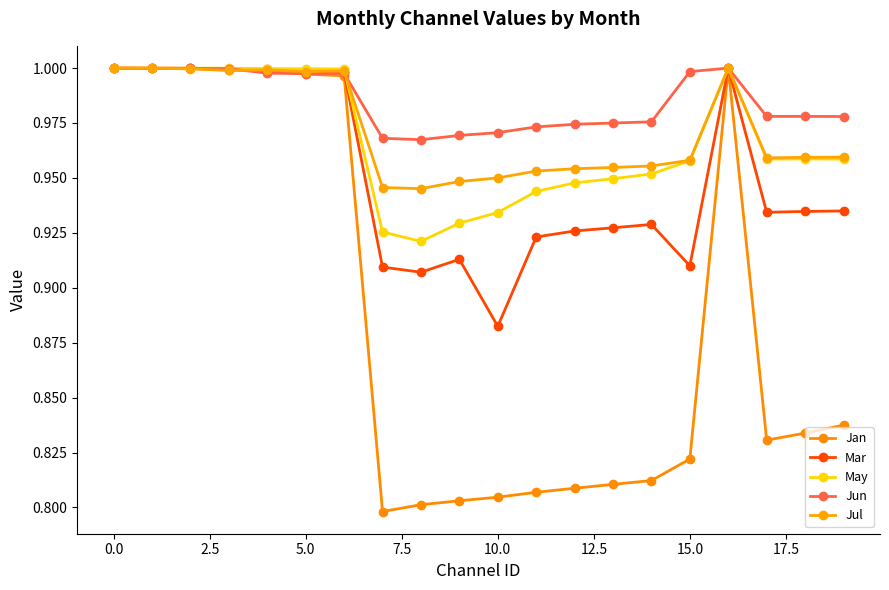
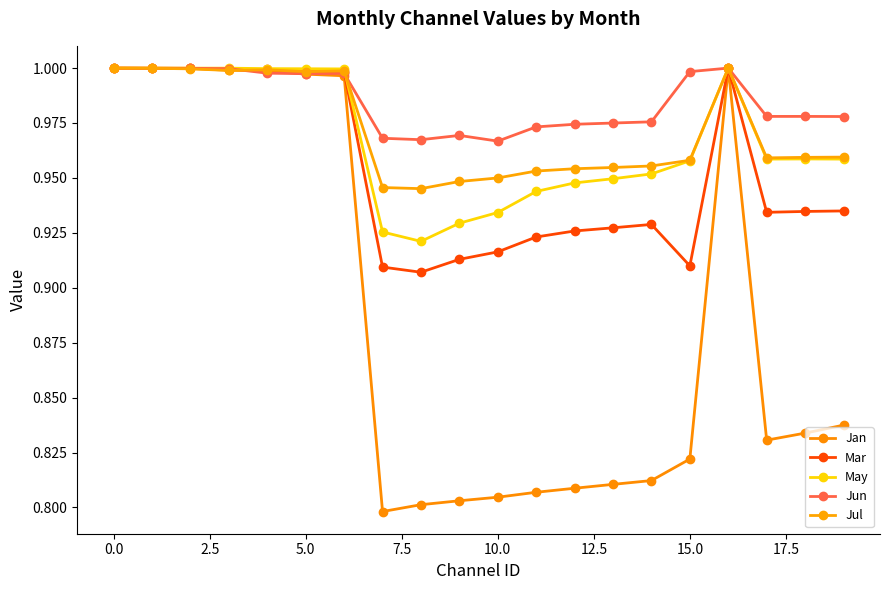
Mar, 10.0: 0.882 -> 0.916
Jun, 10.0: 0.971 -> 0.967
